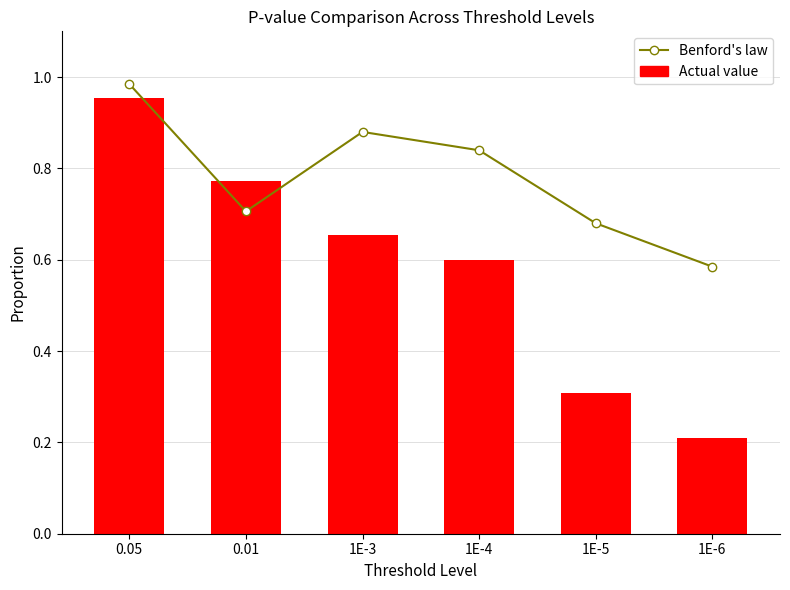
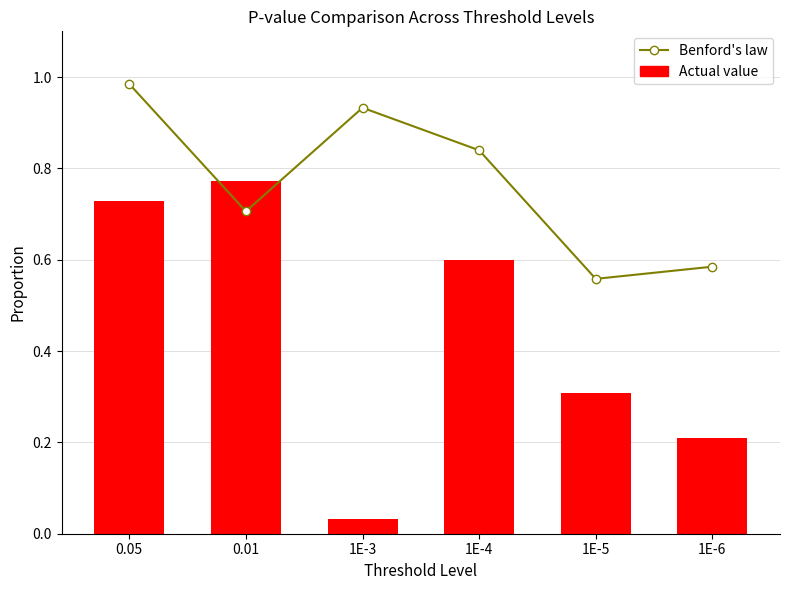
Actual value, 0.05: 0.95 -> 0.73
Benford's law, 1E-3: 0.88 -> 0.93
Actual value, 1E-3: 0.65 -> 0.03
Benford's law, 1E-5: 0.68 -> 0.56
